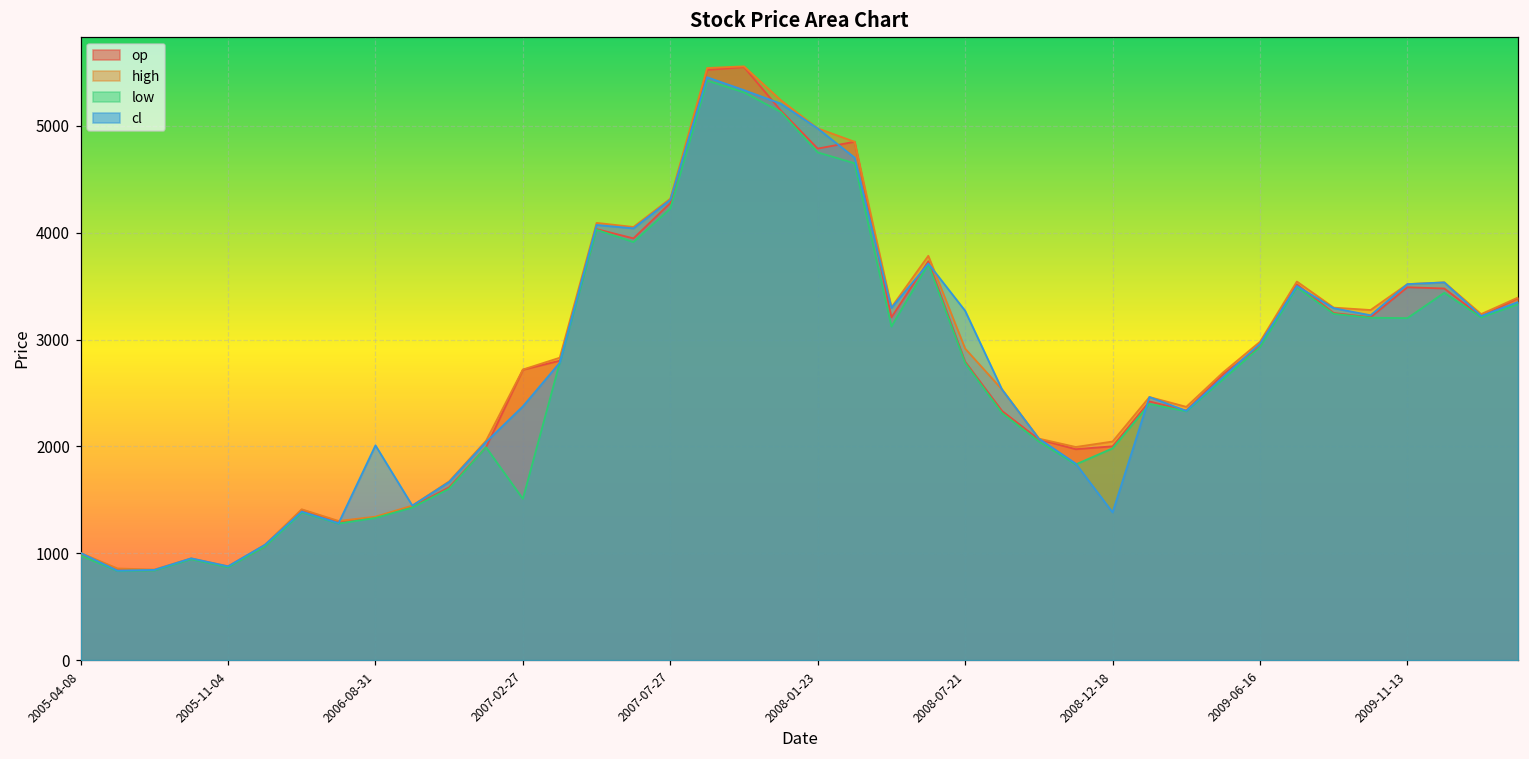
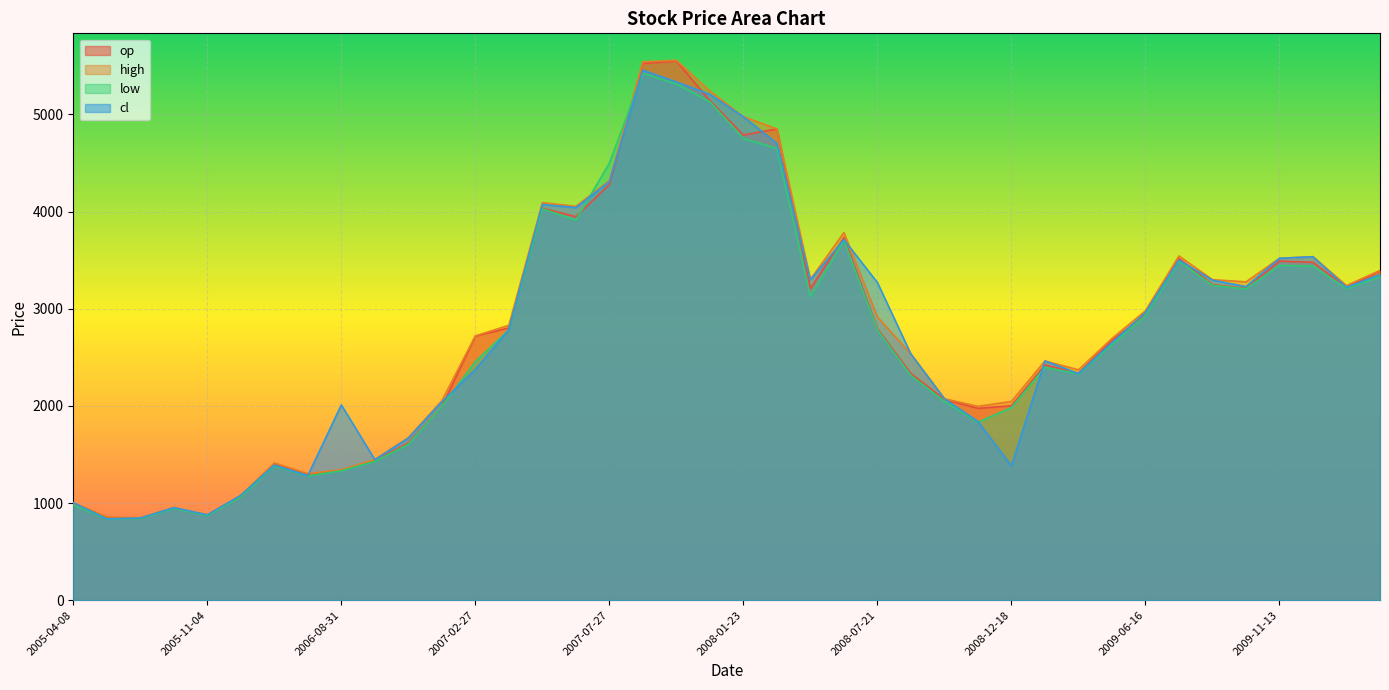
low, 2007-02-27: 1500 -> 2500
low, 2007-07-27: 4200 -> 4500
low, 2009-11-13: 3200 -> 3400
